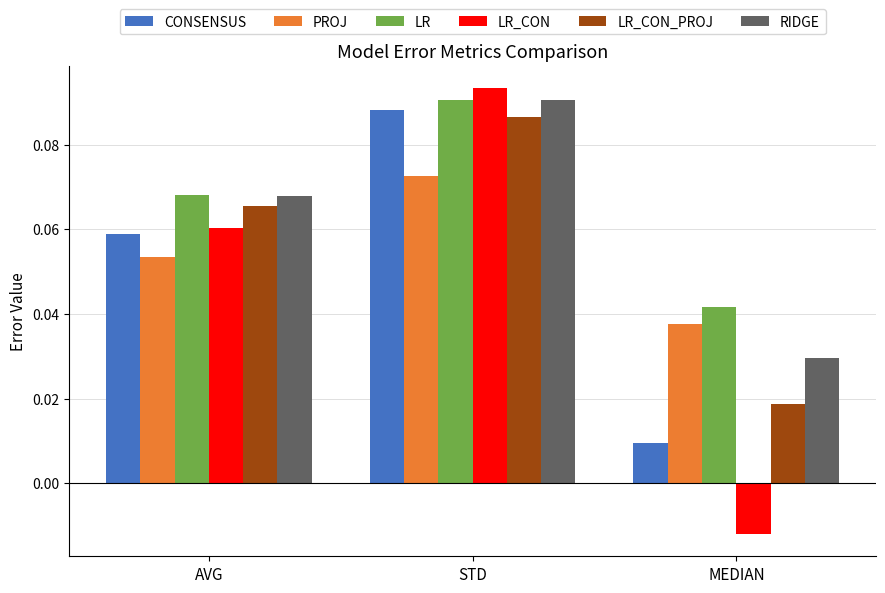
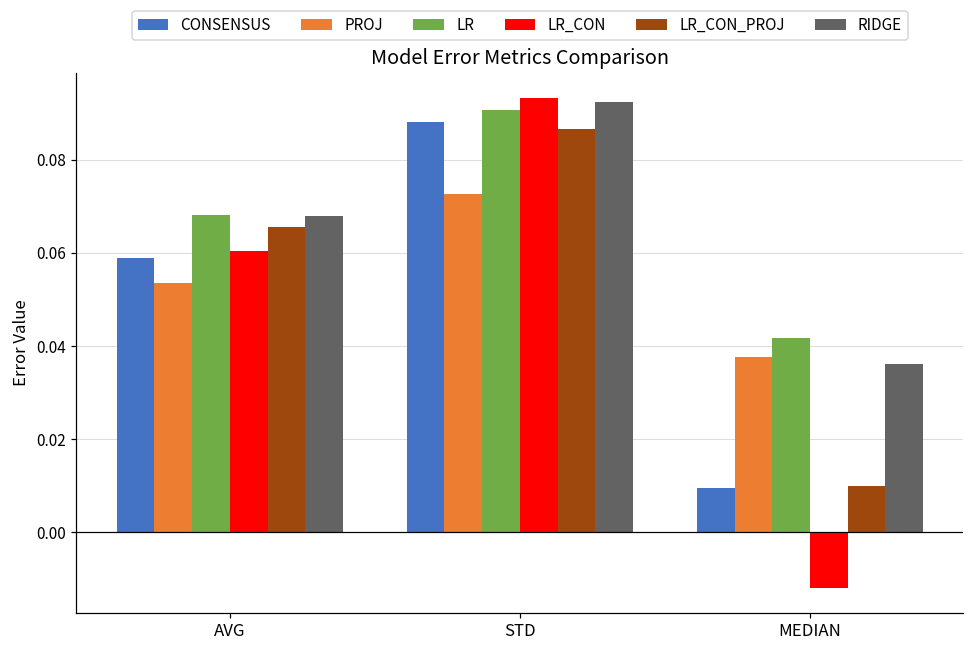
RIDGE, STD: 0.090 -> 0.092
LR_CON_PROJ, MEDIAN: 0.019 -> 0.010
RIDGE, MEDIAN: 0.030 -> 0.036
